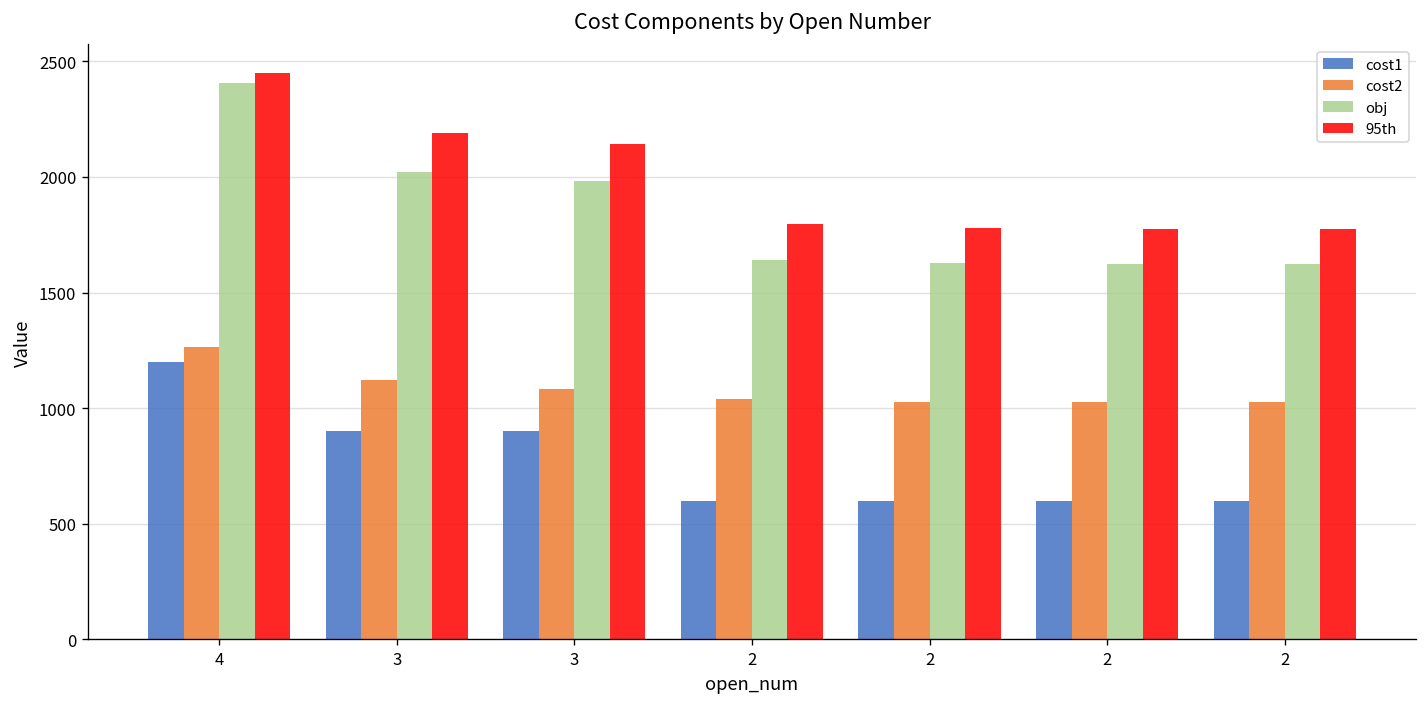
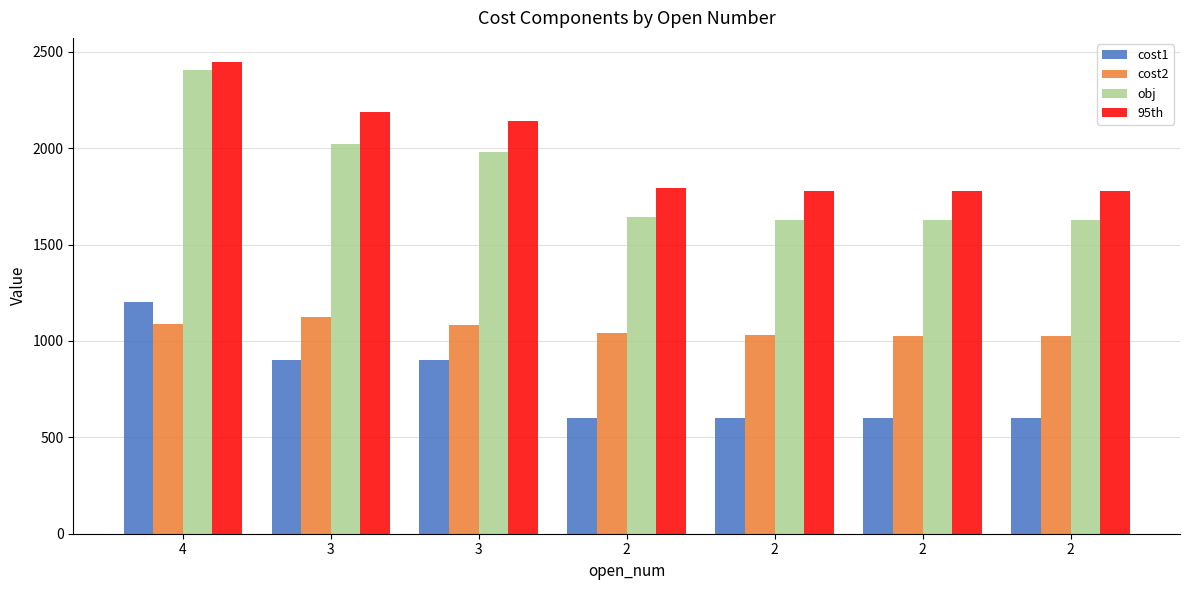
cost2, 4: 1260 -> 1090
